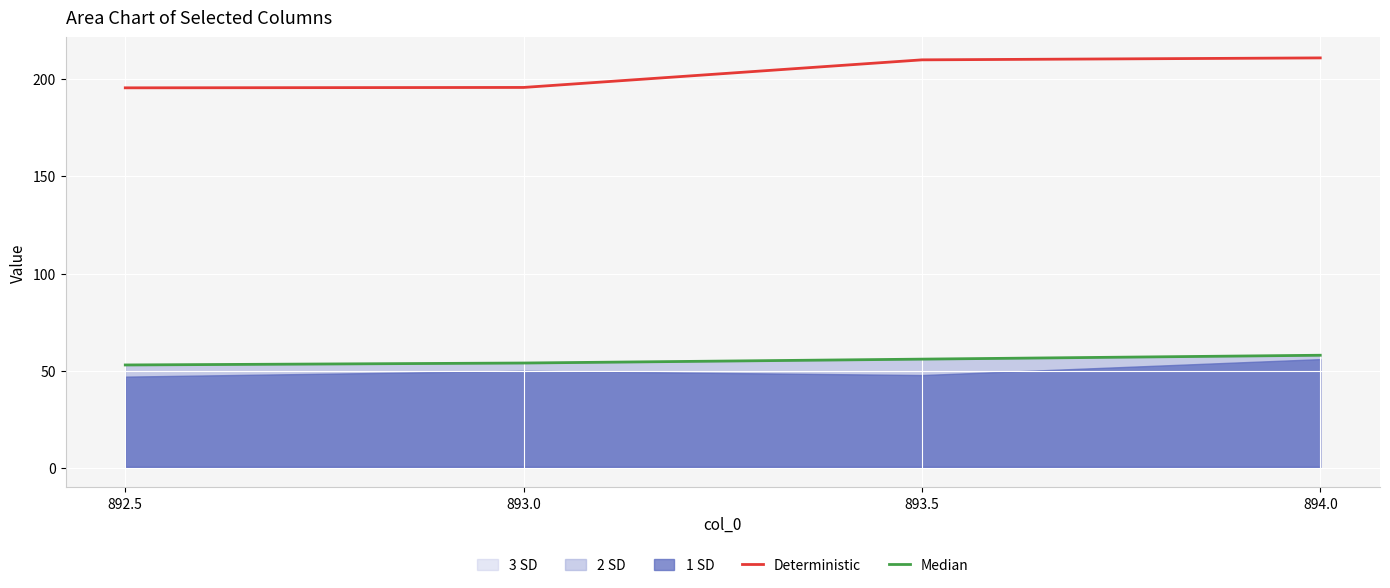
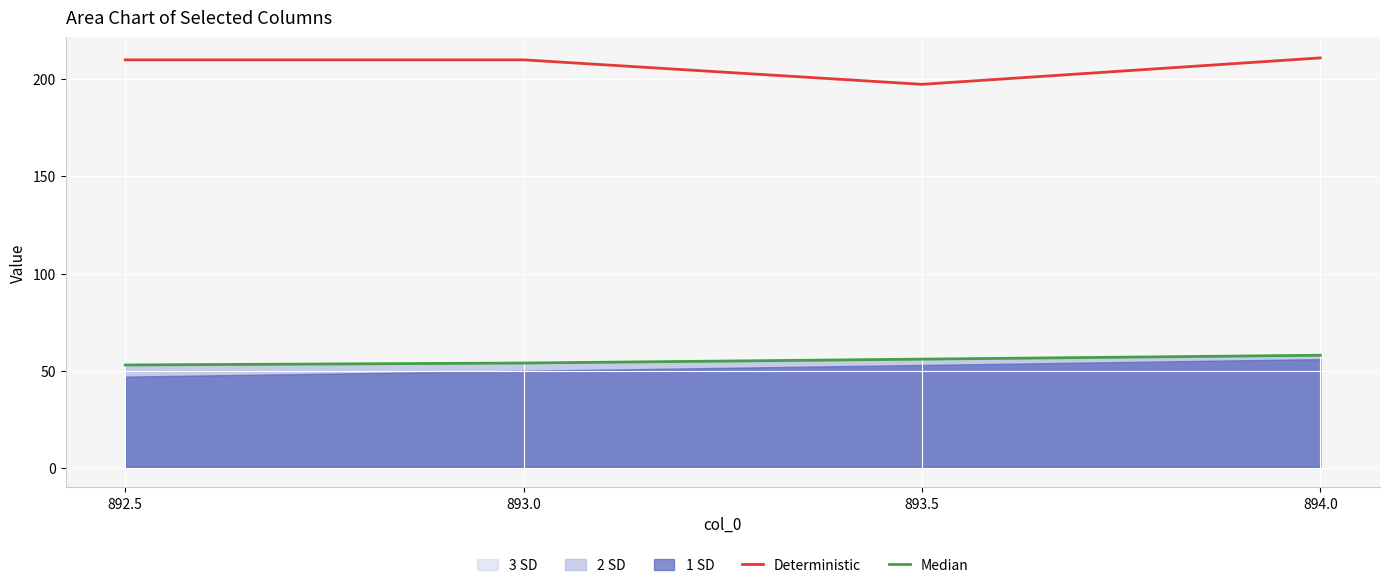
Deterministic, 892.5: 196 -> 210
Deterministic, 893.0: 196 -> 210
Deterministic, 893.5: 210 -> 197
1 SD, 893.5: 48 -> 53
